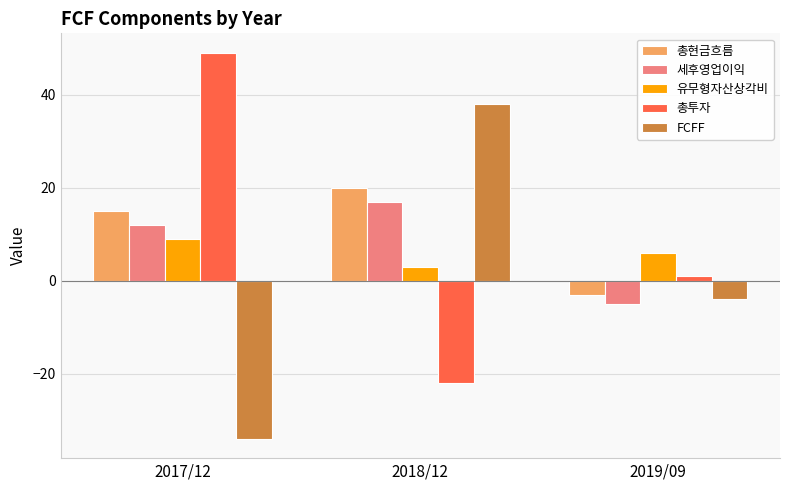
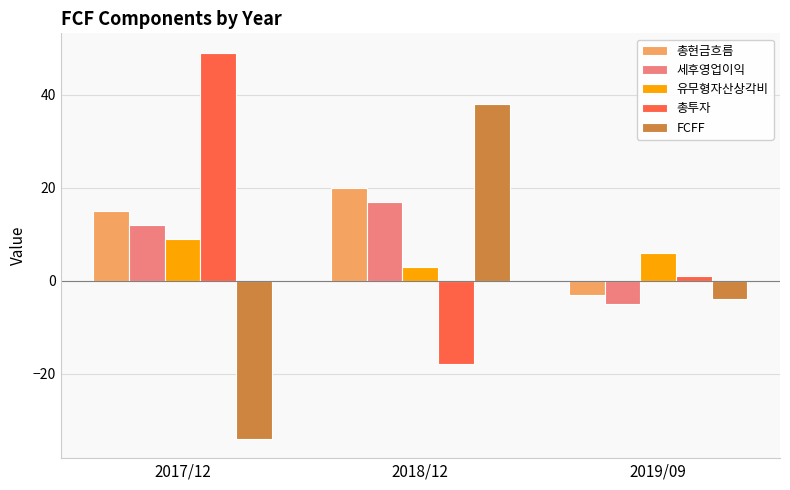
총투자, 2018/12: -22 -> -18
